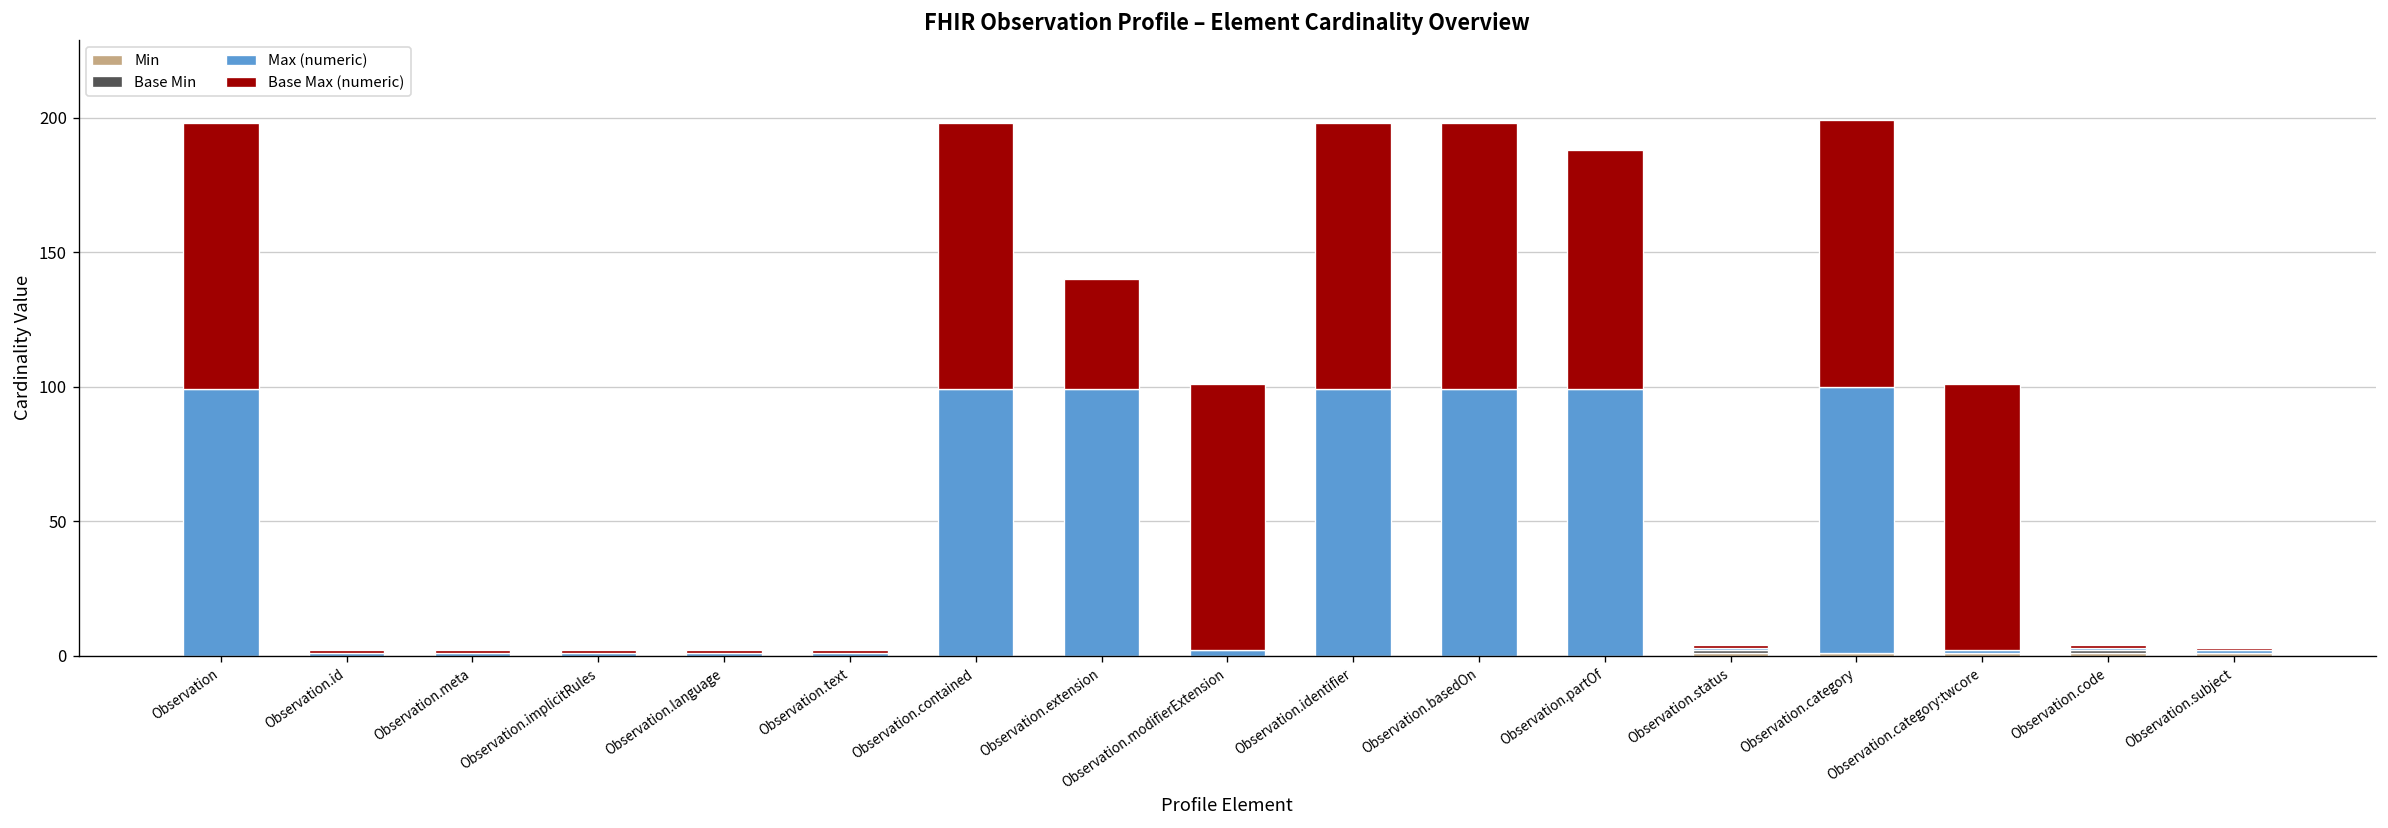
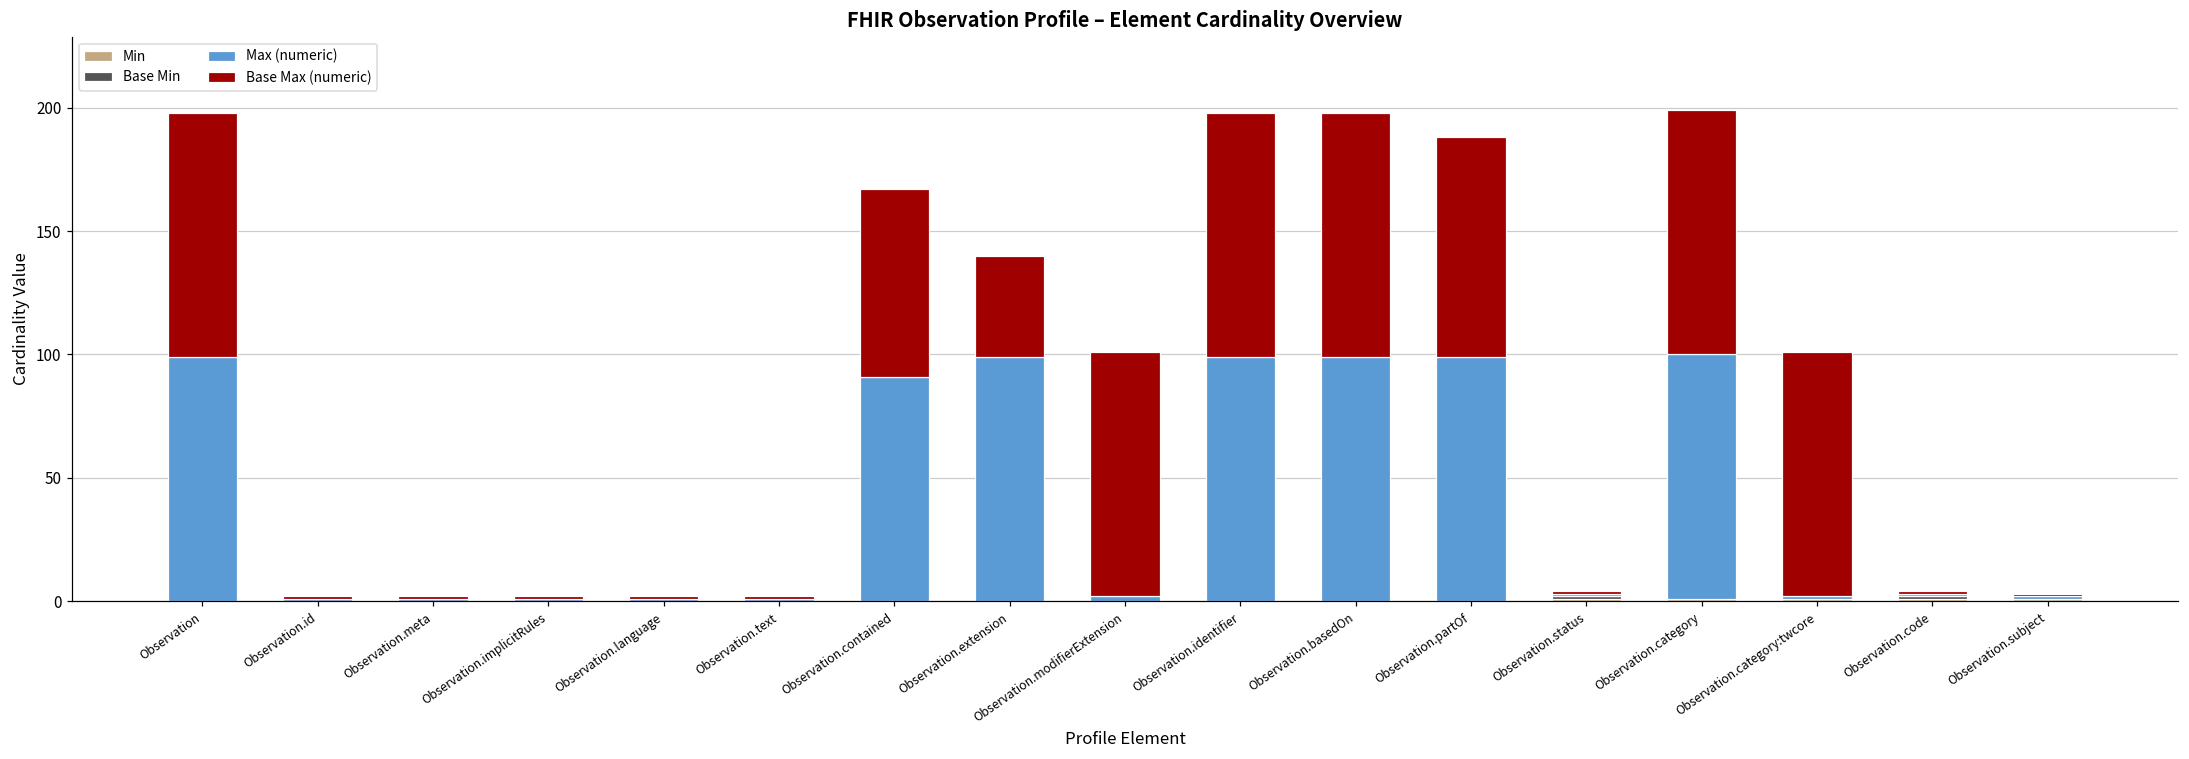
Max (numeric), Observation.contained: 99 -> 91
Base Max (numeric), Observation.contained: 99 -> 76
